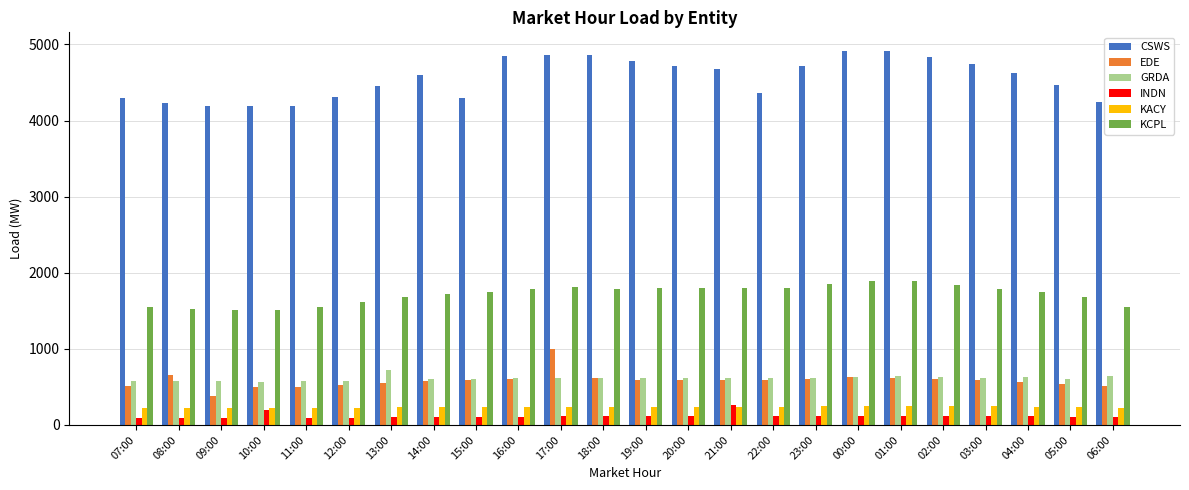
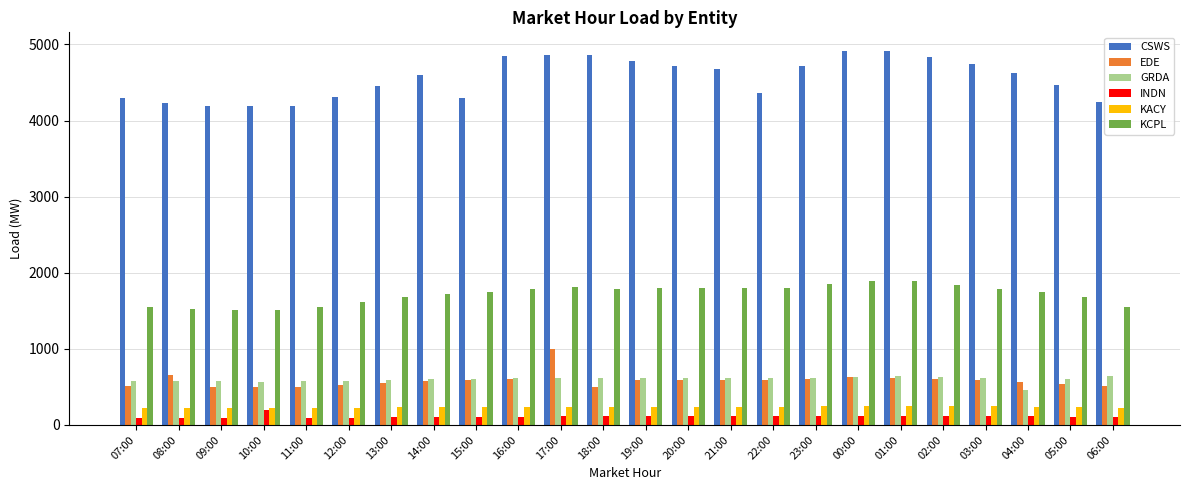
EDE, 09:00: 400 -> 500
GRDA, 13:00: 700 -> 600
EDE, 18:00: 600 -> 500
INDN, 21:00: 300 -> 100
GRDA, 04:00: 600 -> 500
